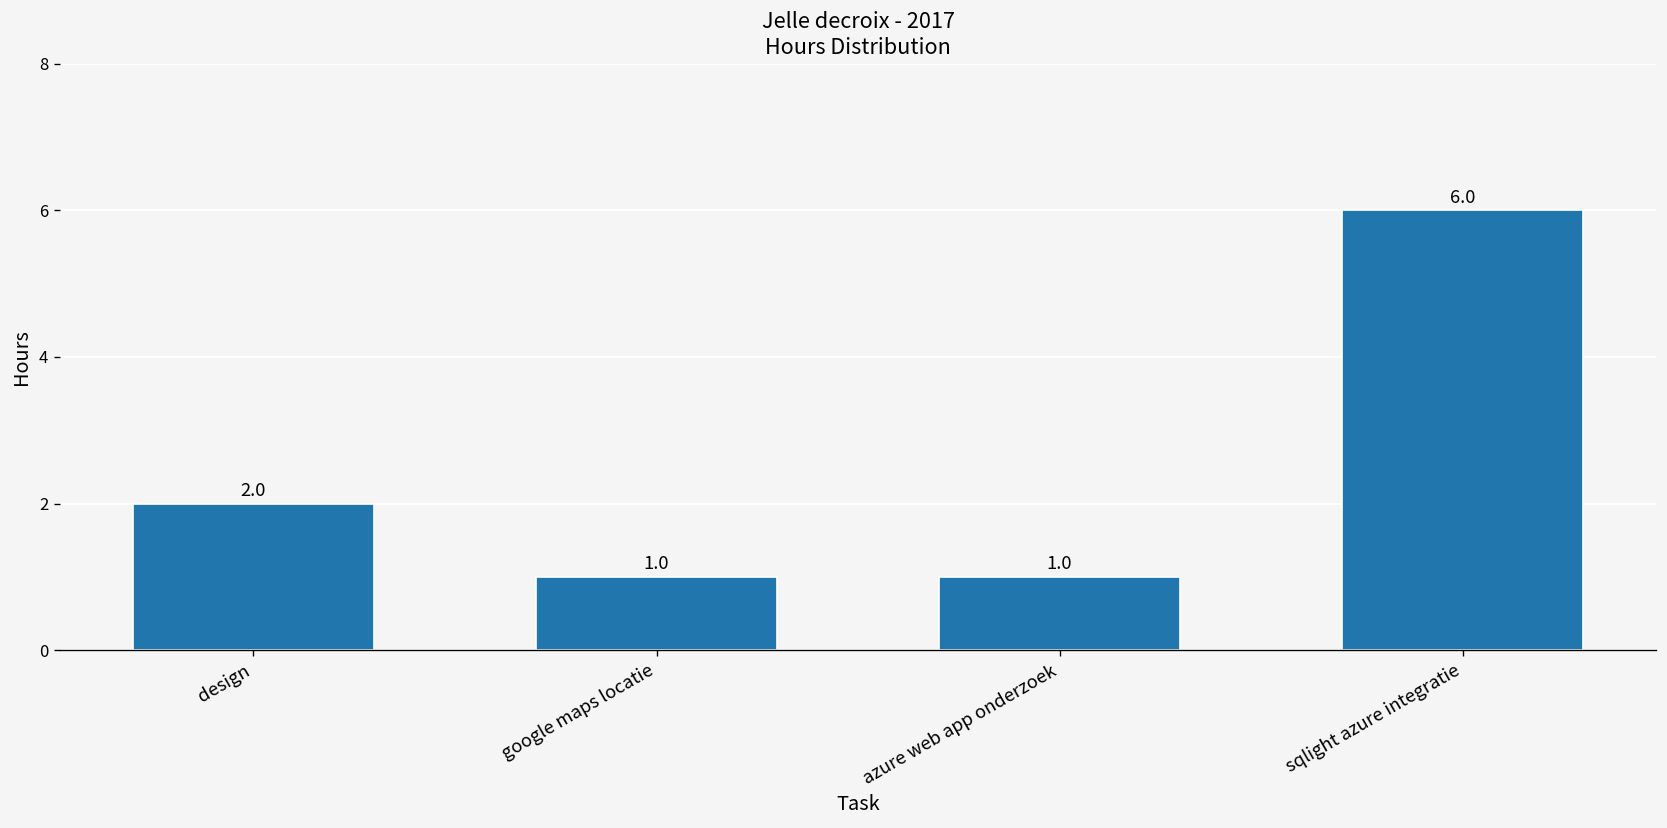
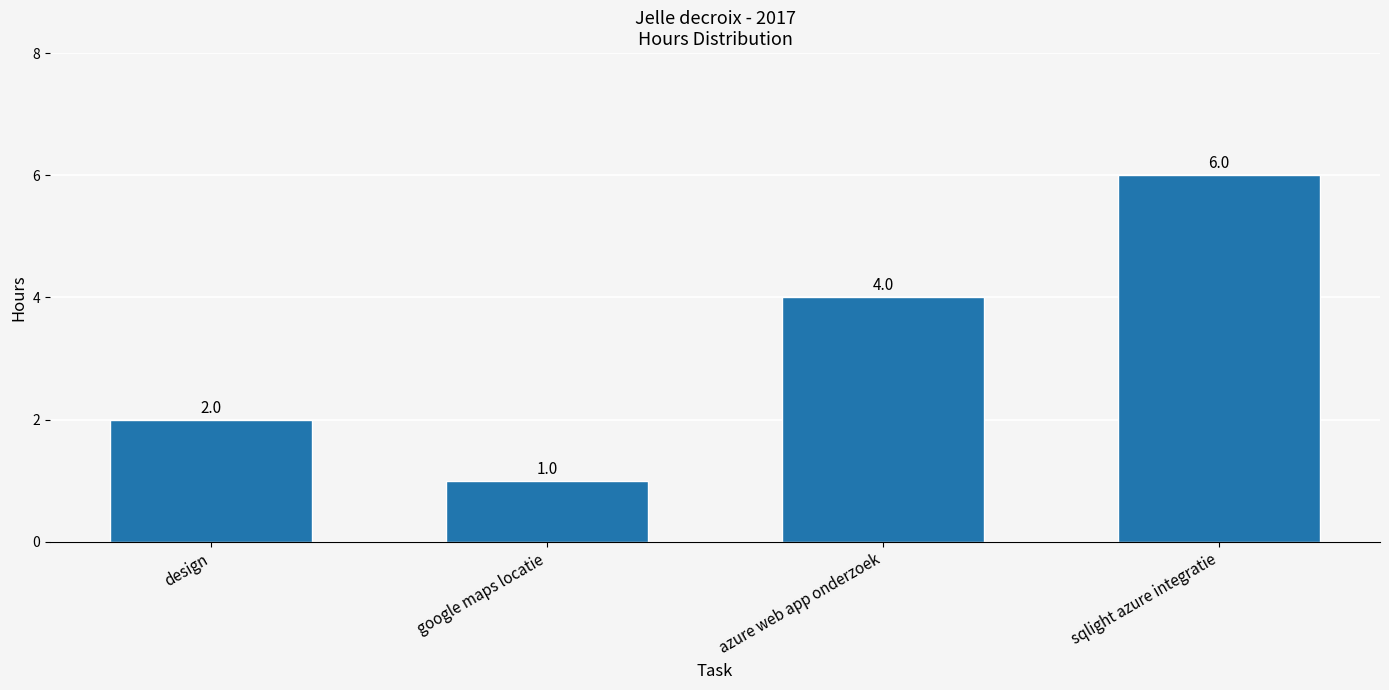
azure web app onderzoek: 1.0 -> 4.0
